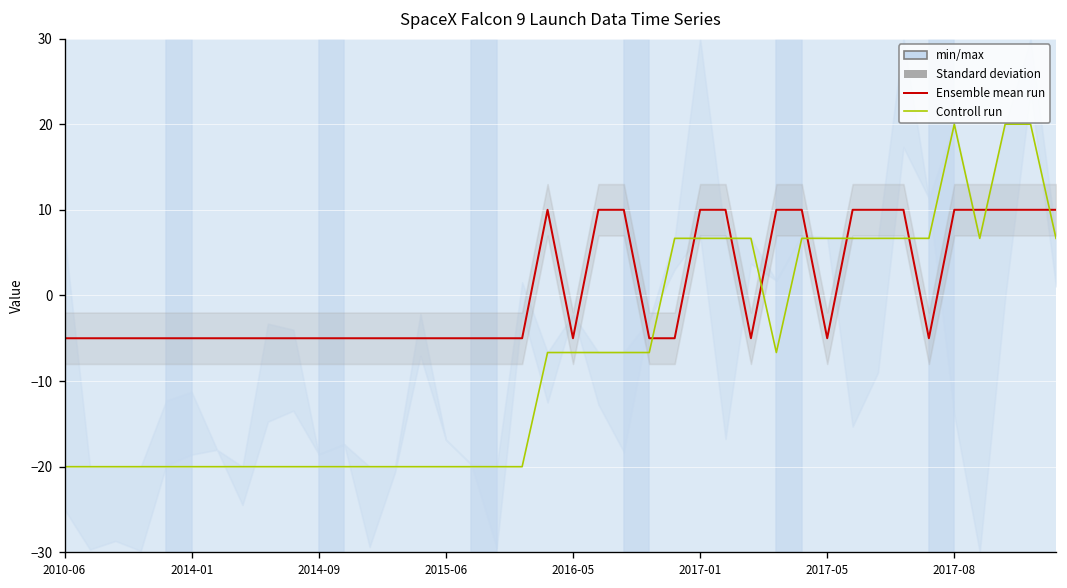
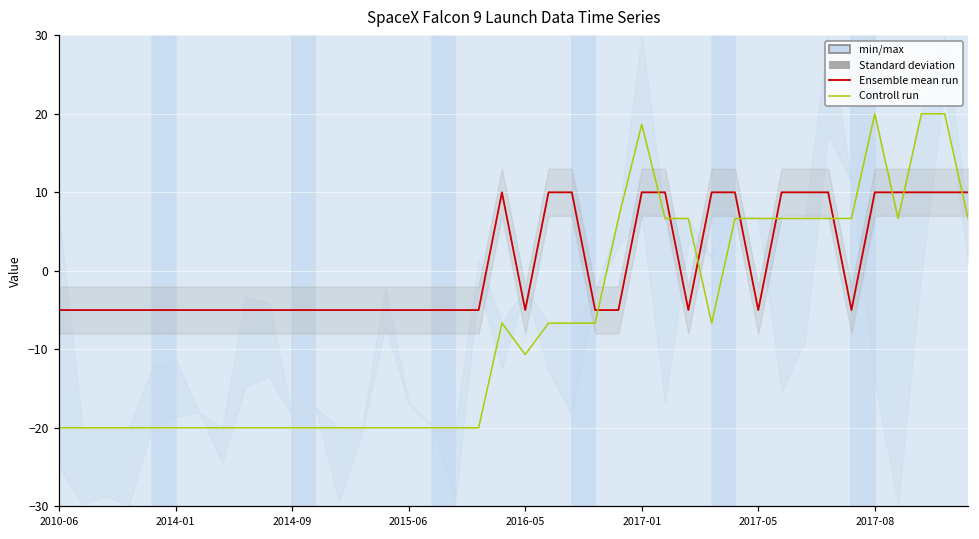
Controll run, 2016-05: -7 -> -11
Controll run, 2017-01: 7 -> 19
